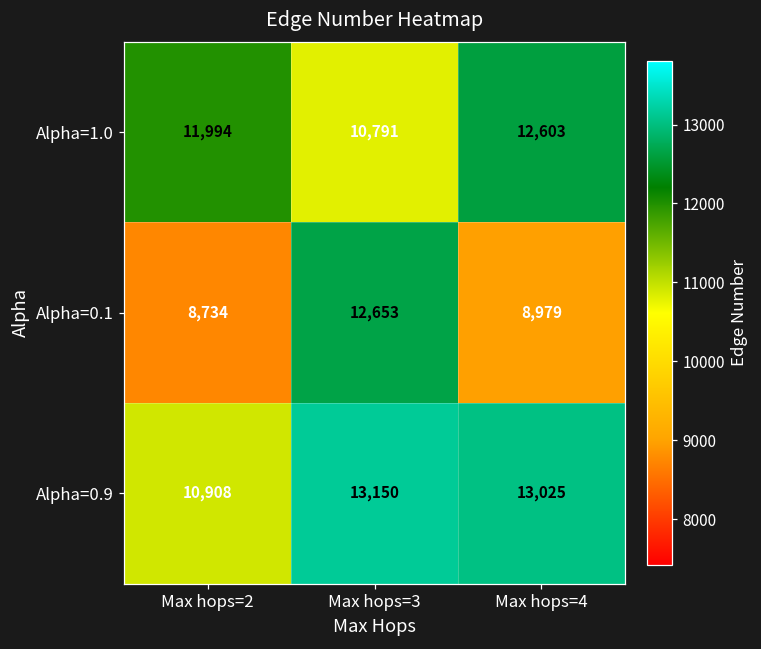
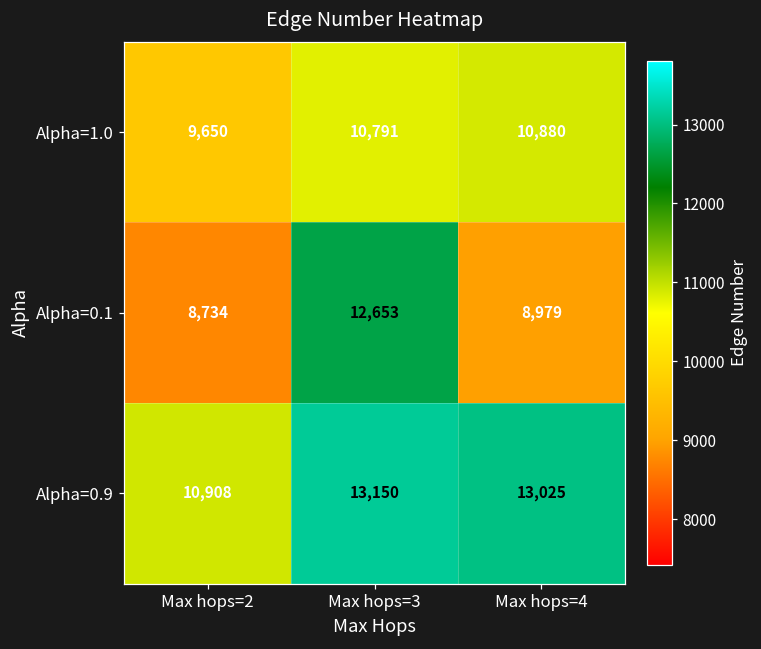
Alpha=1.0, Max hops=2: 11,994 -> 9,650
Alpha=1.0, Max hops=4: 12,603 -> 10,880
